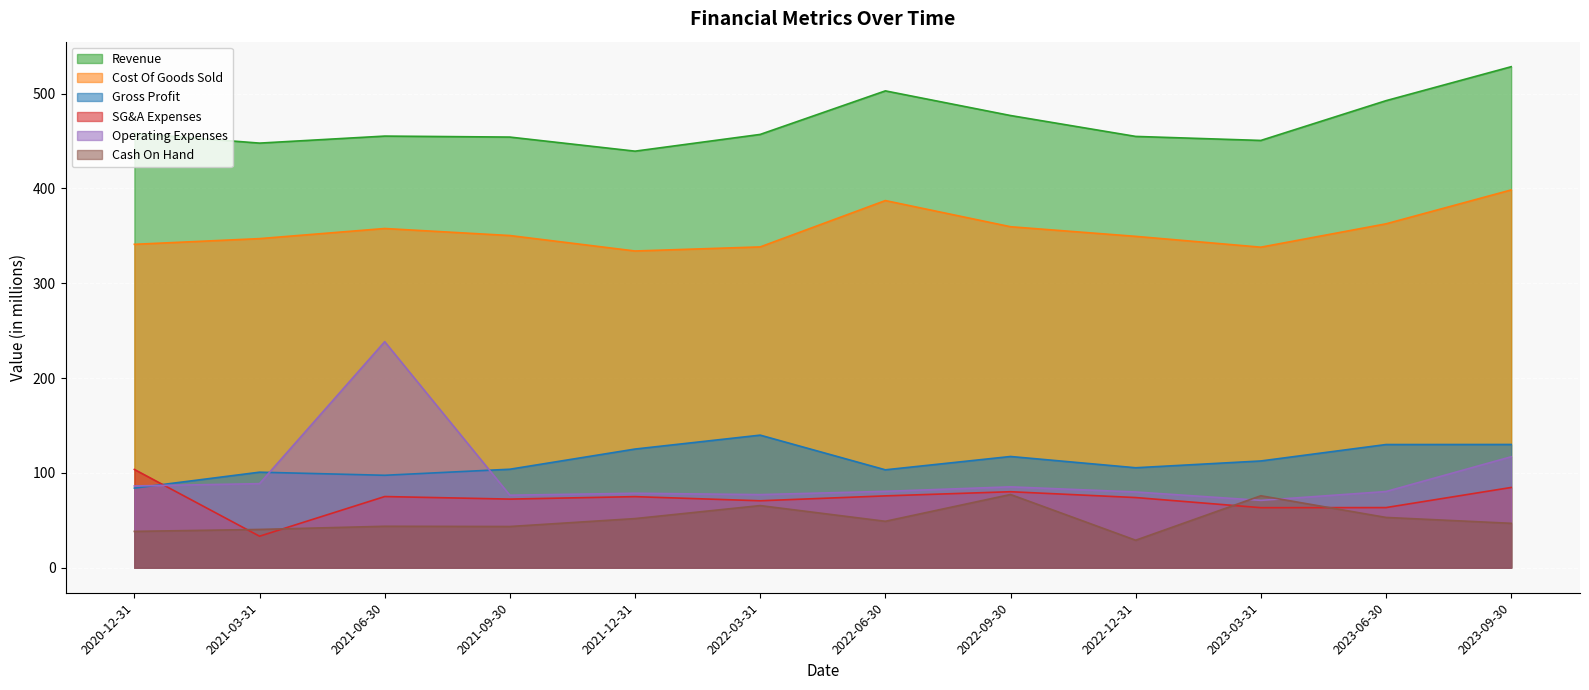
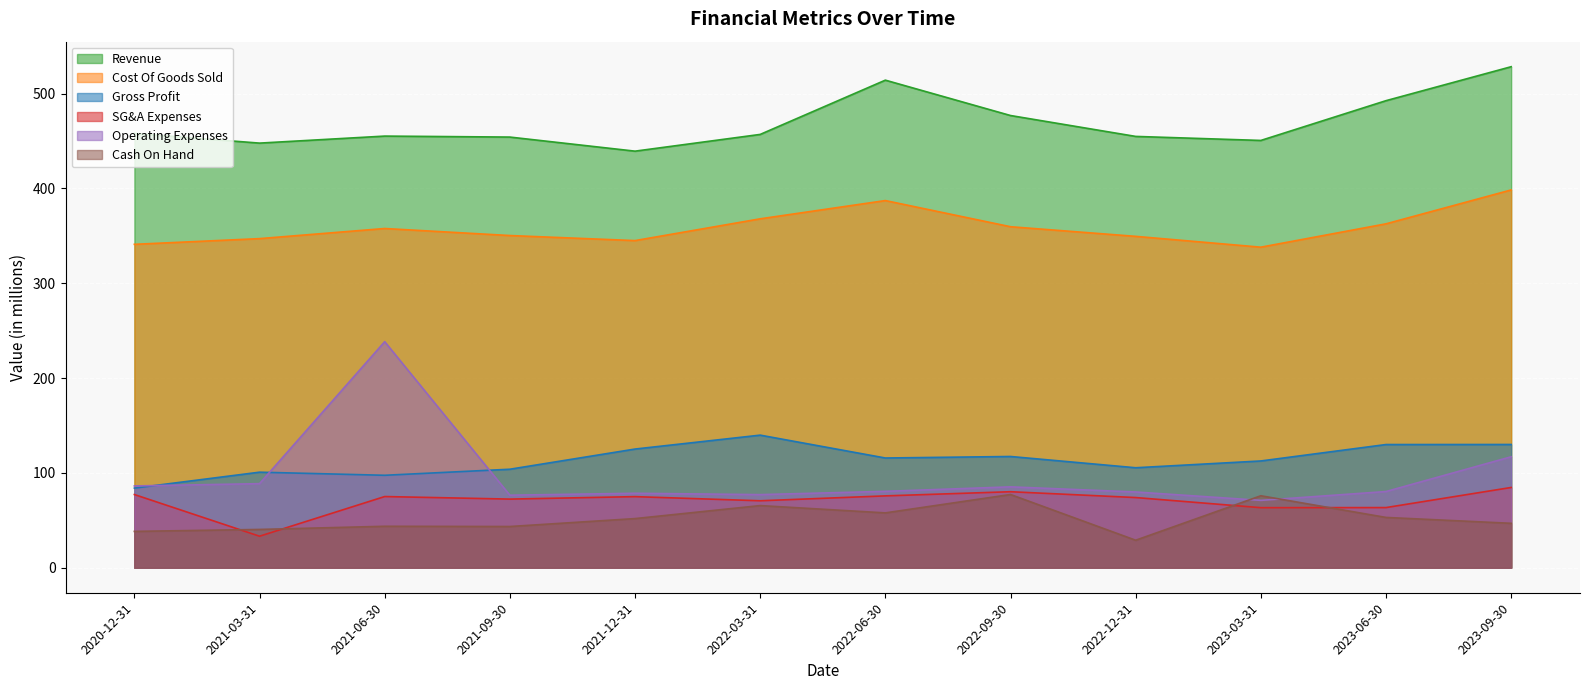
SG&A Expenses, 2020-12-31: 100 -> 80
Cost Of Goods Sold, 2021-12-31: 330 -> 350
Cost Of Goods Sold, 2022-03-31: 340 -> 370
Revenue, 2022-06-30: 500 -> 510
Gross Profit, 2022-06-30: 100 -> 120
Cash On Hand, 2022-06-30: 50 -> 60
